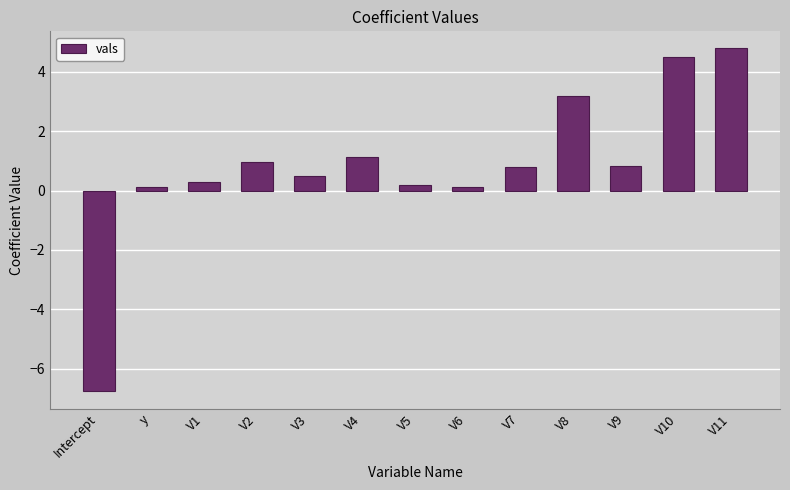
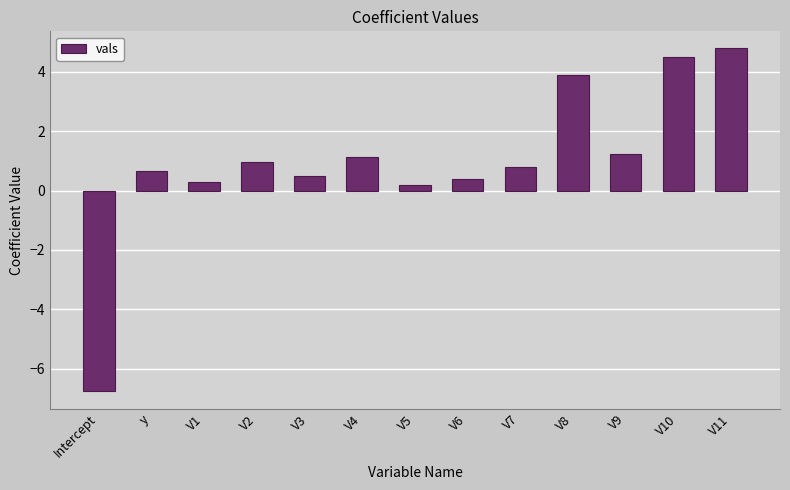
y: 0.1 -> 0.7
V6: 0.1 -> 0.4
V8: 3.2 -> 3.9
V9: 0.8 -> 1.2
